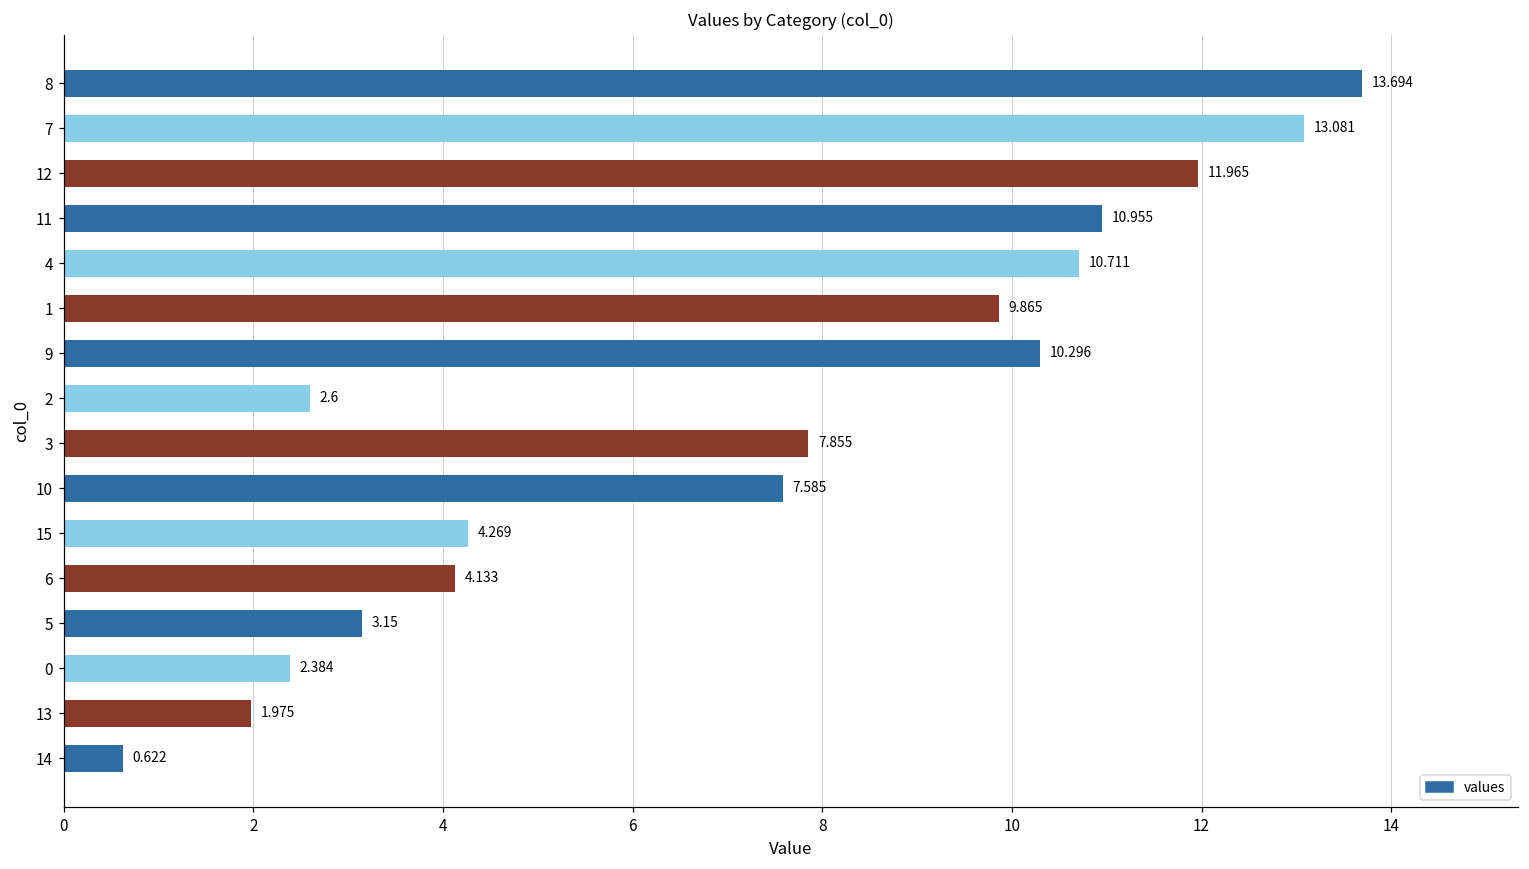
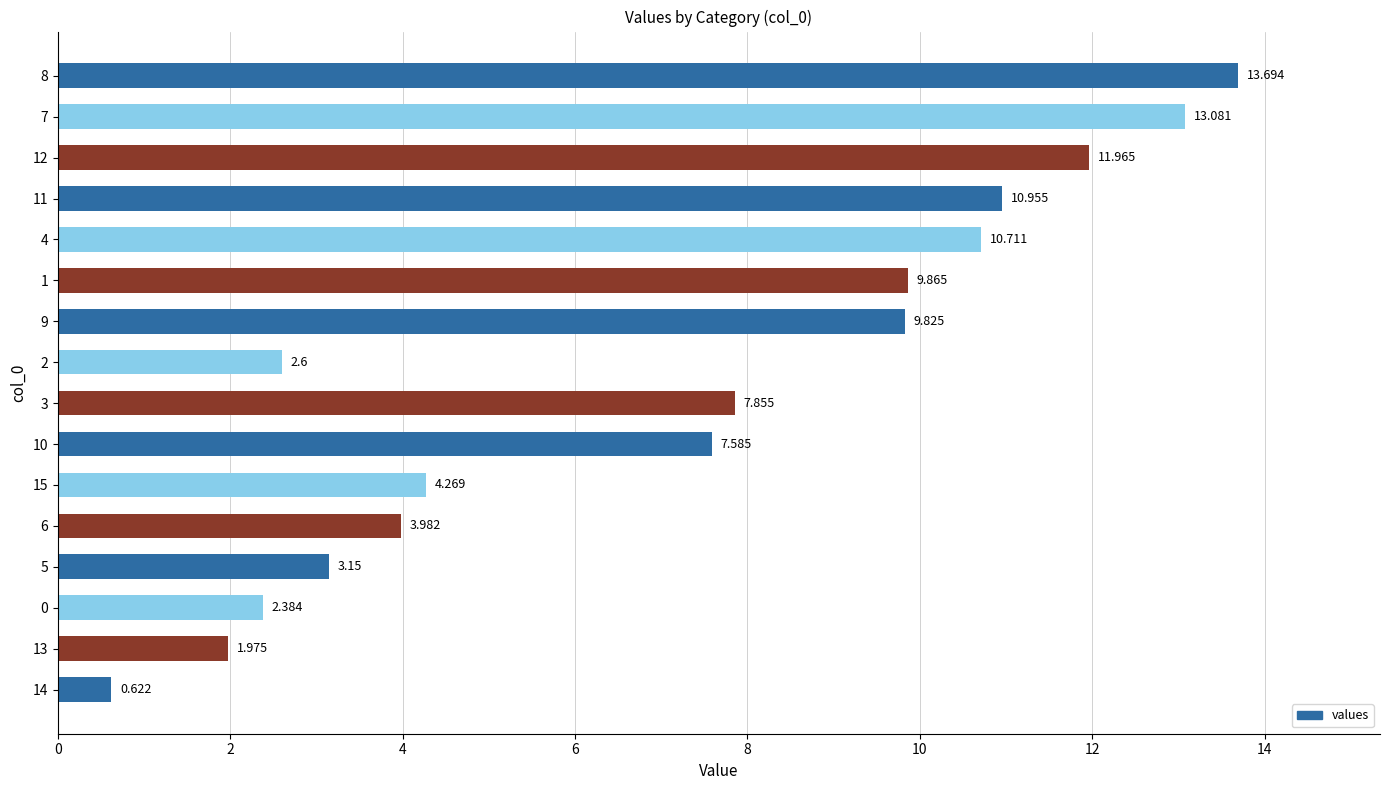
9: 10.296 -> 9.825
6: 4.133 -> 3.982
